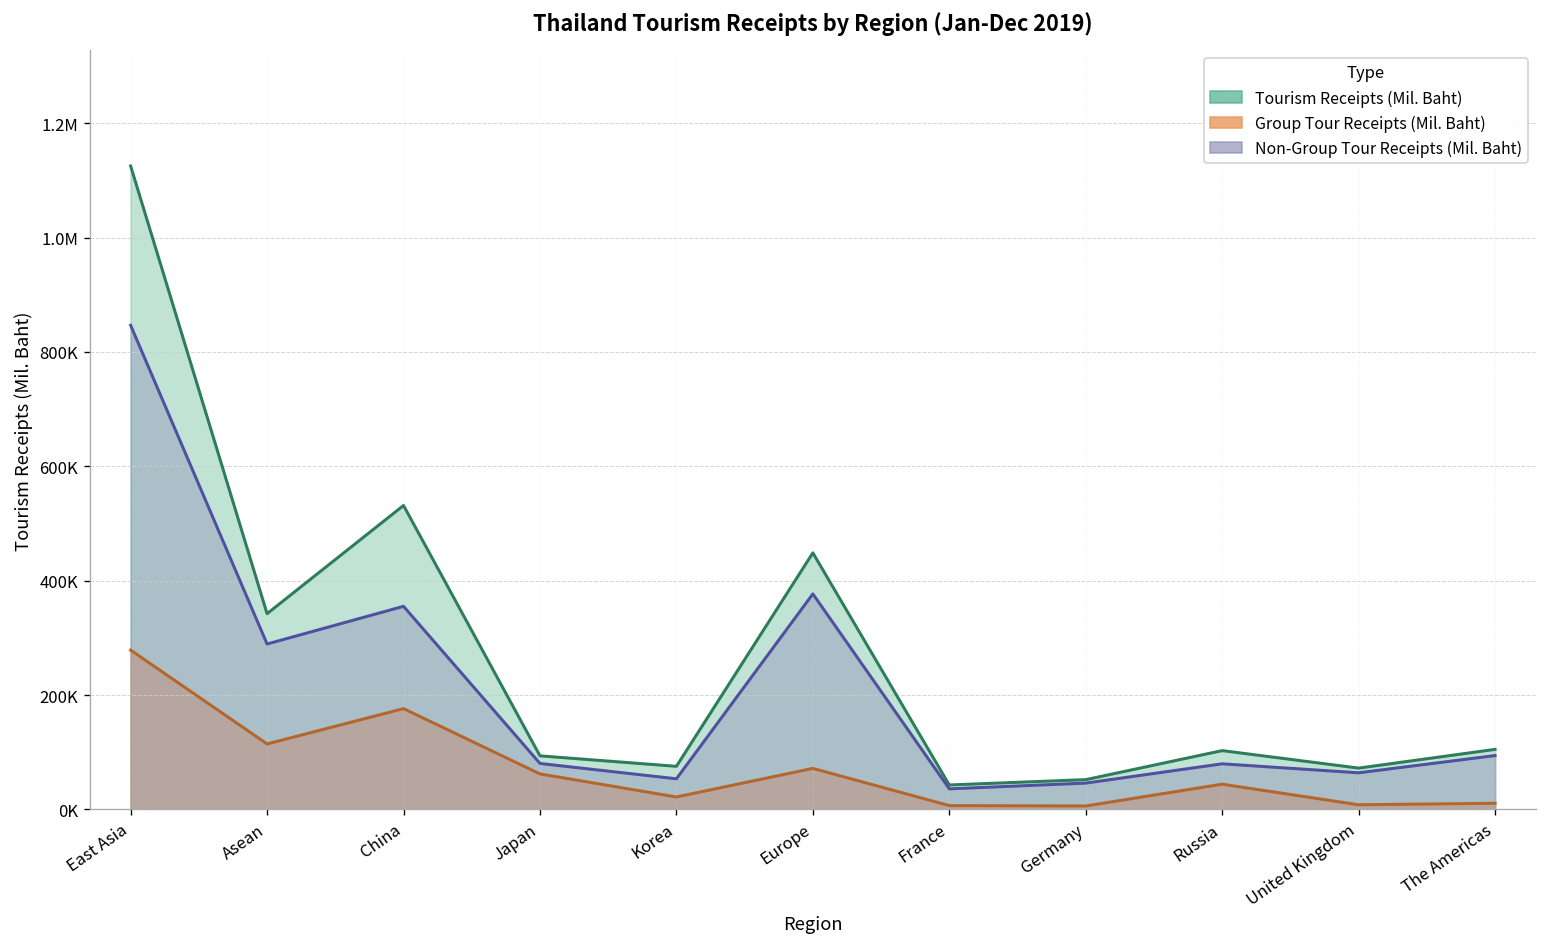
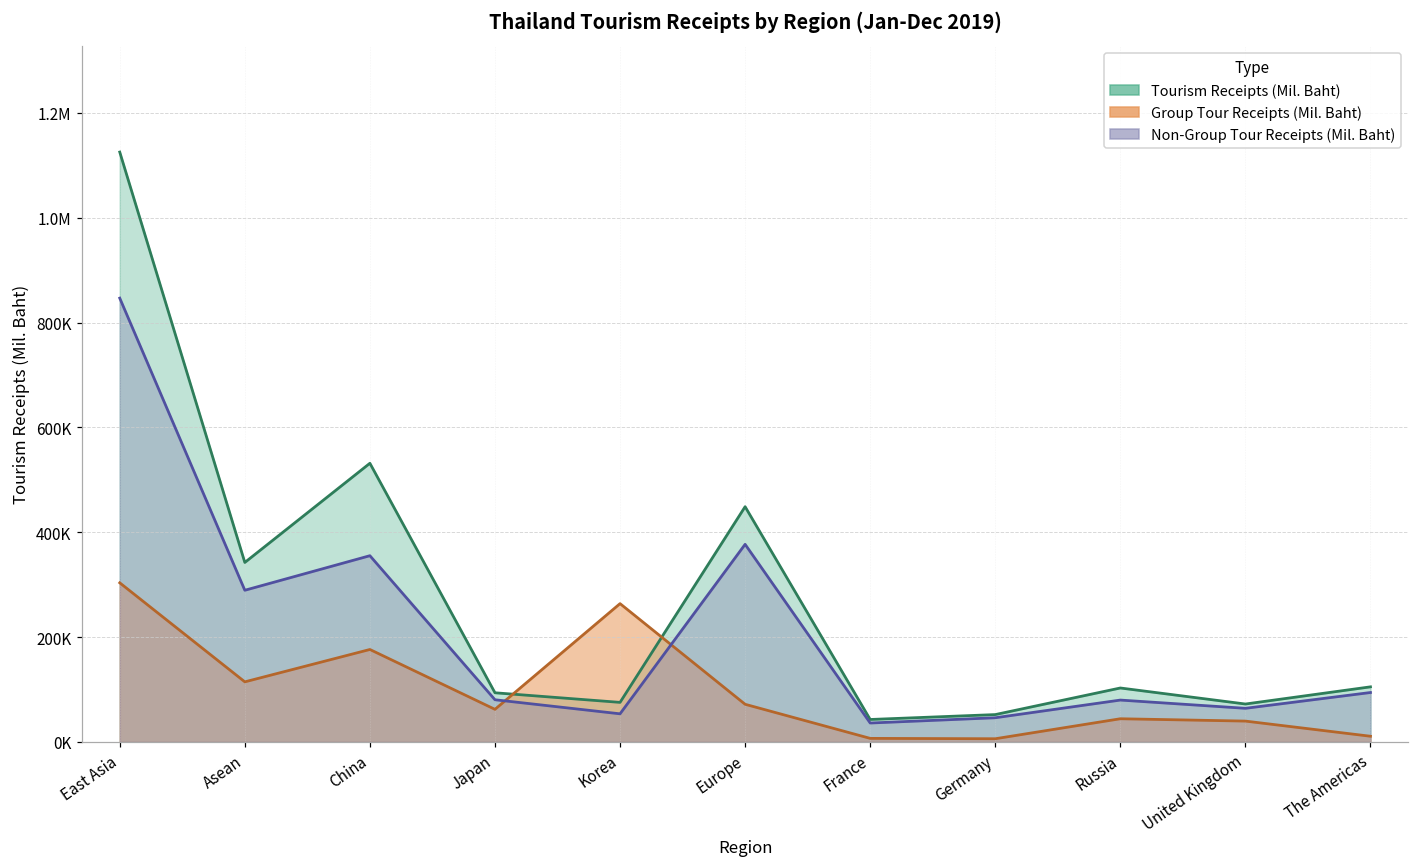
Group Tour Receipts (Mil. Baht), East Asia: 280000 -> 300000
Group Tour Receipts (Mil. Baht), Korea: 20000 -> 260000
Group Tour Receipts (Mil. Baht), United Kingdom: 10000 -> 40000
